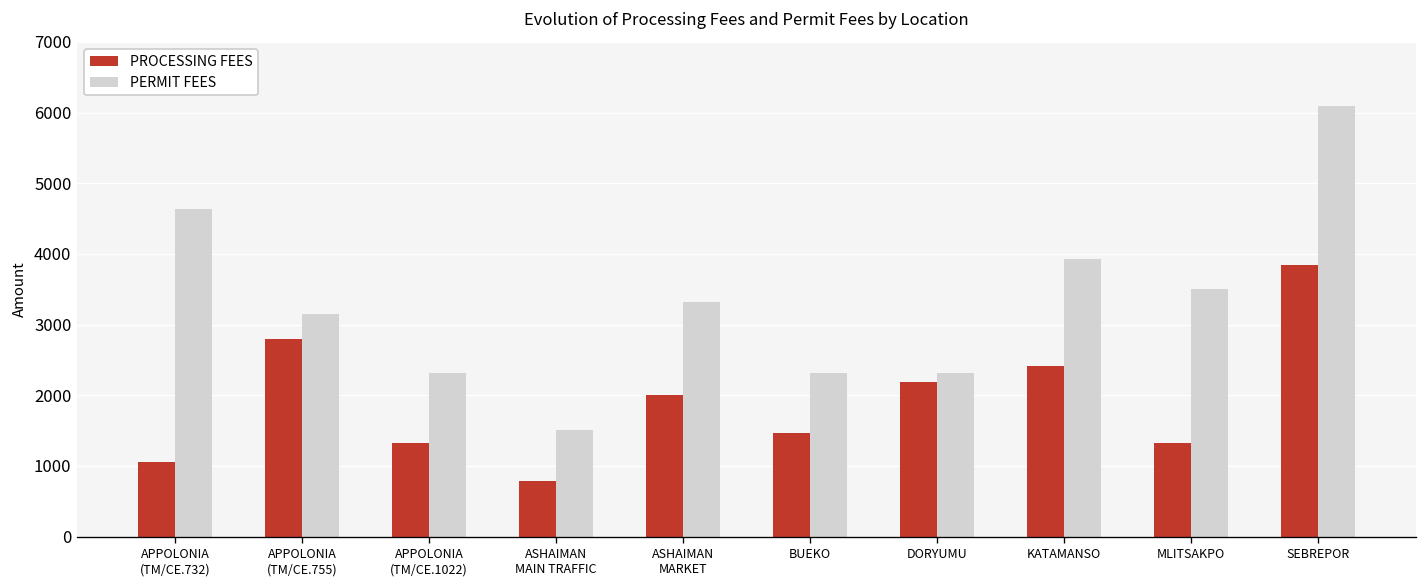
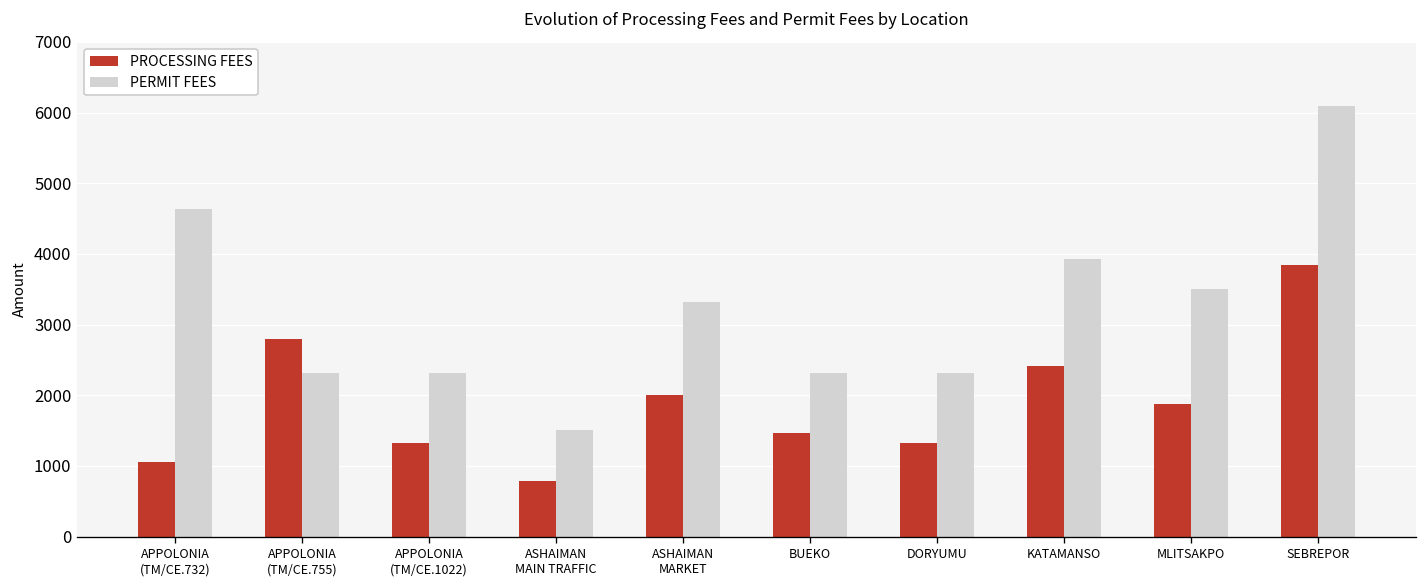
PERMIT FEES, APPOLONIA (TM/CE.755): 3200 -> 2300
PROCESSING FEES, DORYUMU: 2200 -> 1300
PROCESSING FEES, MLITSAKPO: 1300 -> 1900
